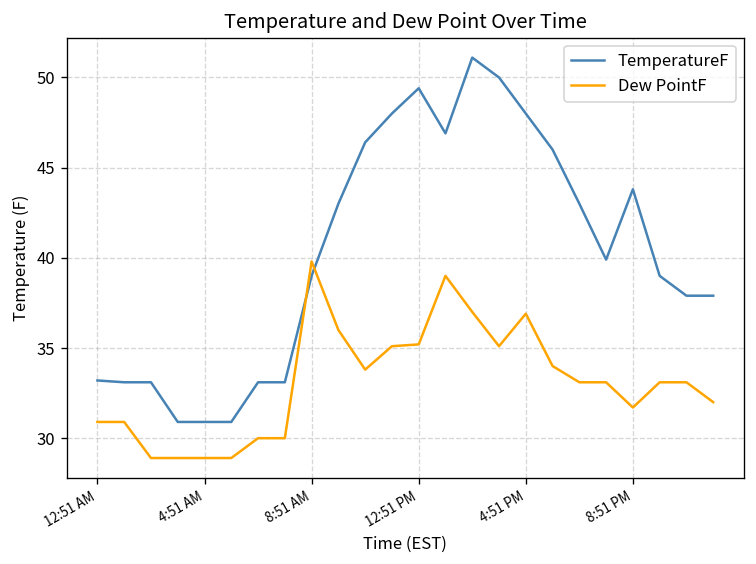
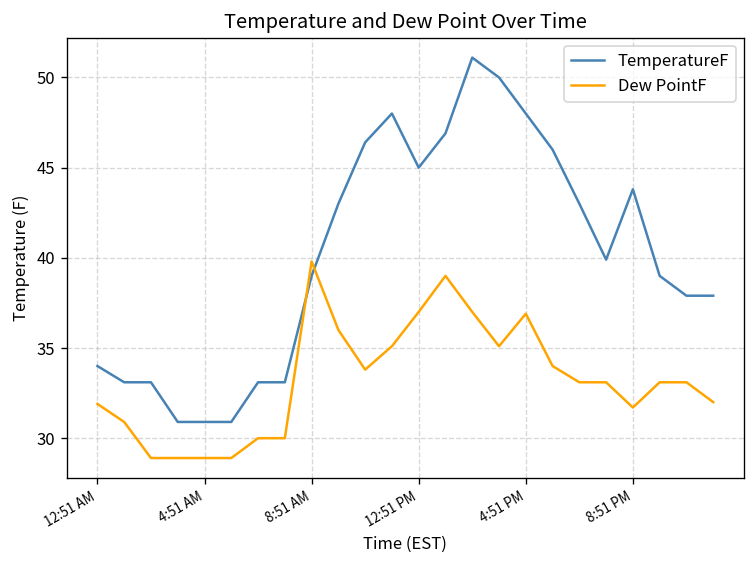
TemperatureF, 12:51 AM: 33.2 -> 34.0
Dew PointF, 12:51 AM: 30.9 -> 31.9
TemperatureF, 12:51 PM: 49.4 -> 45.0
Dew PointF, 12:51 PM: 35.2 -> 37.0
